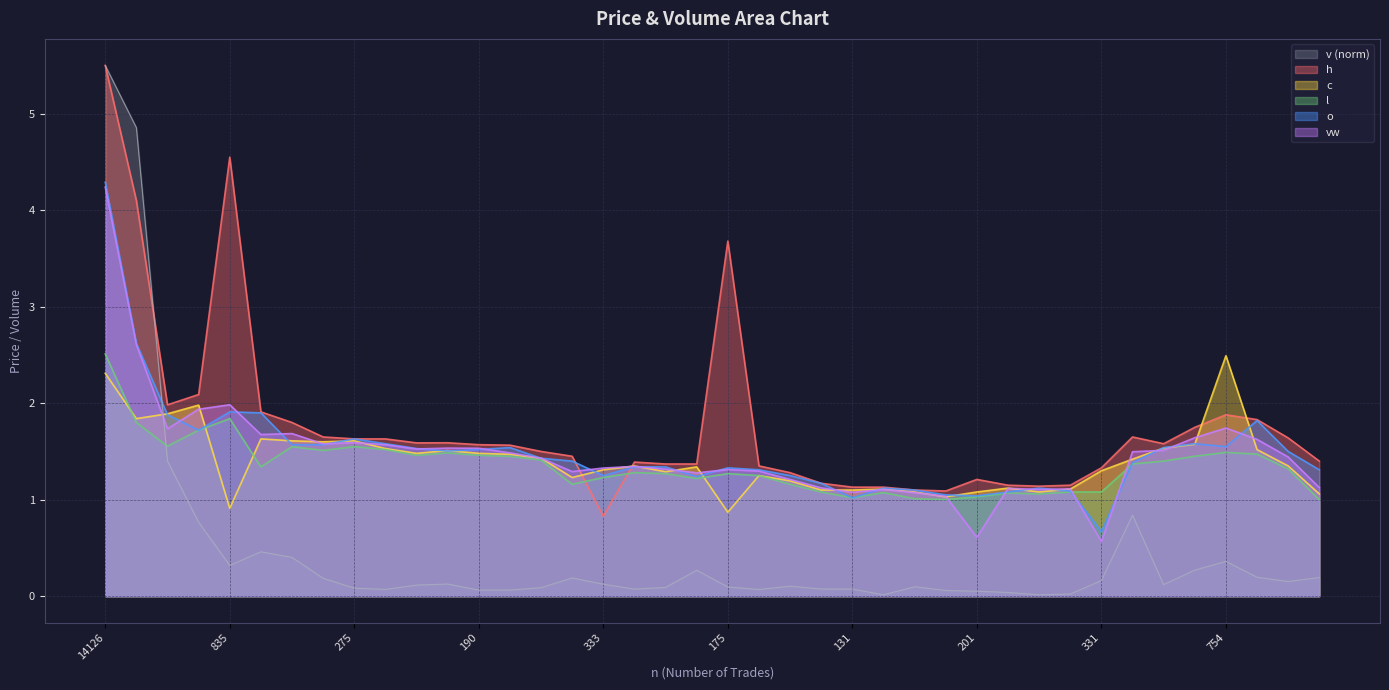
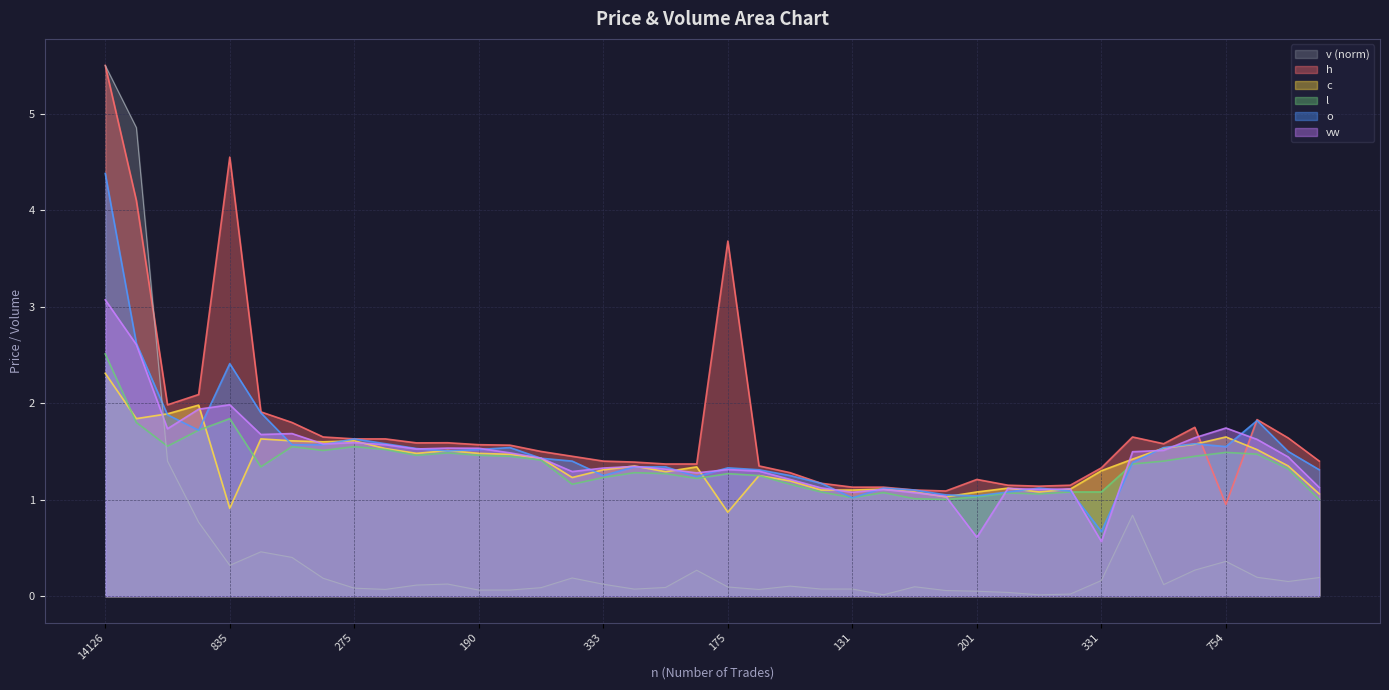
o, 14126: 4.3 -> 4.4
vw, 14126: 4.2 -> 3.1
o, 835: 1.9 -> 2.4
h, 333: 0.8 -> 1.4
h, 754: 1.9 -> 1.0
c, 754: 2.5 -> 1.7
